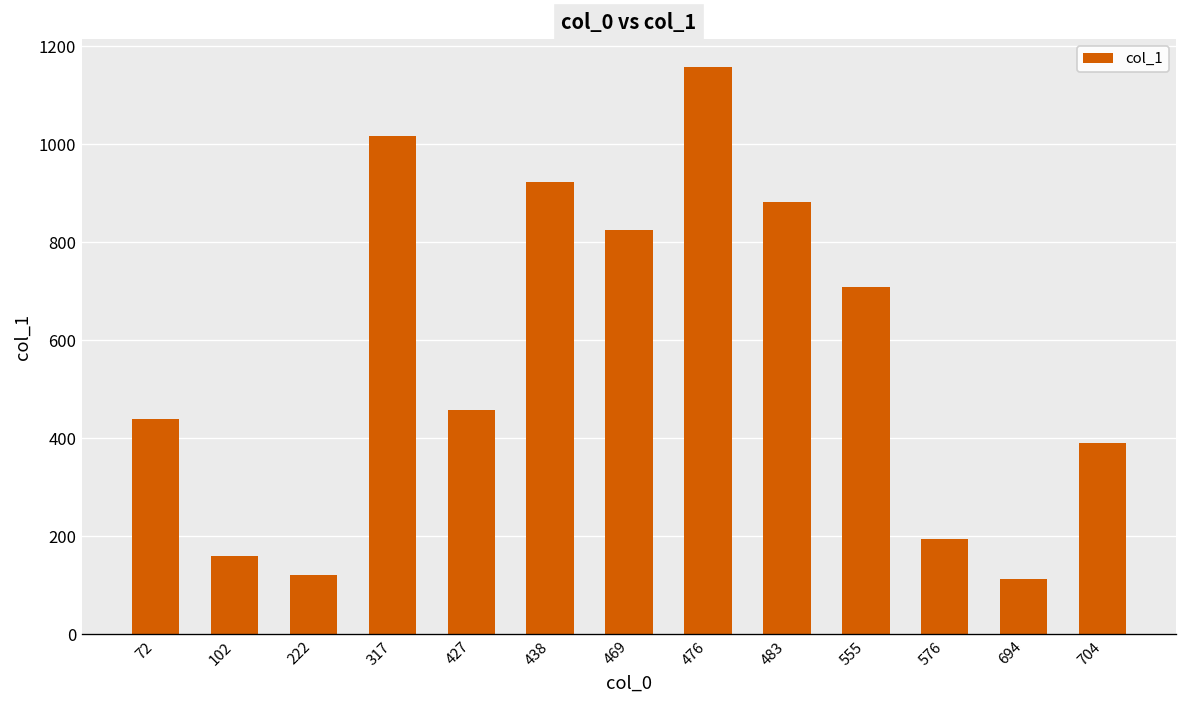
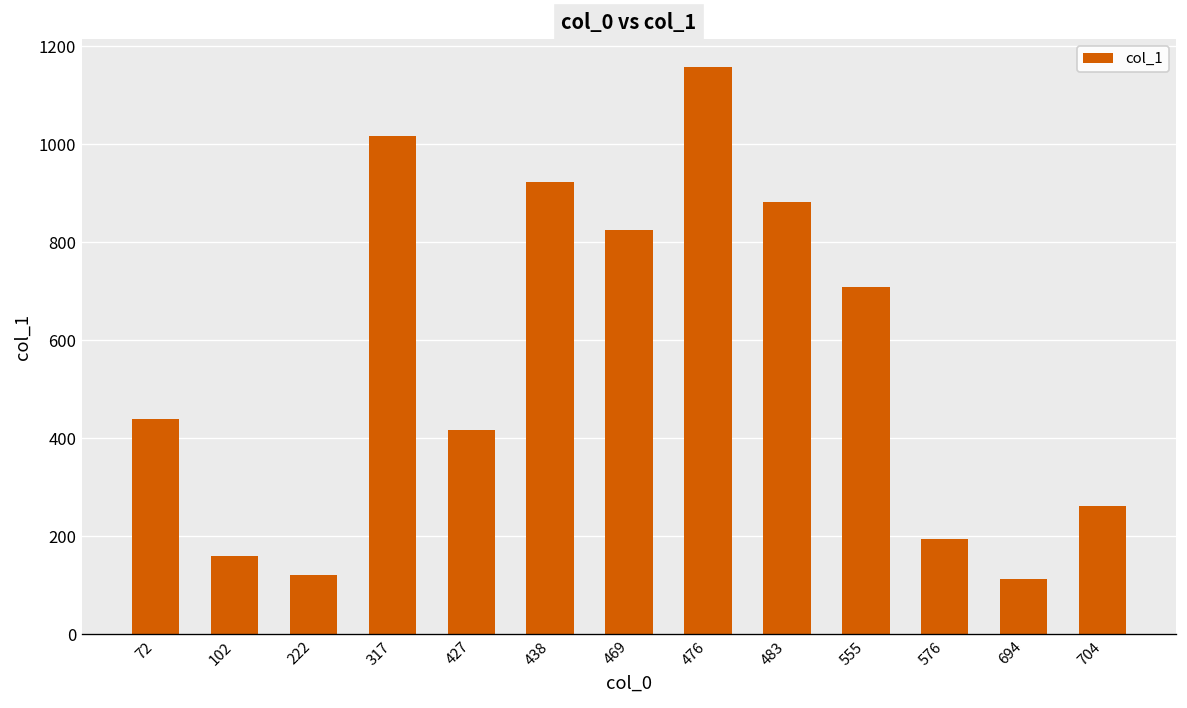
427: 460 -> 420
704: 390 -> 260
